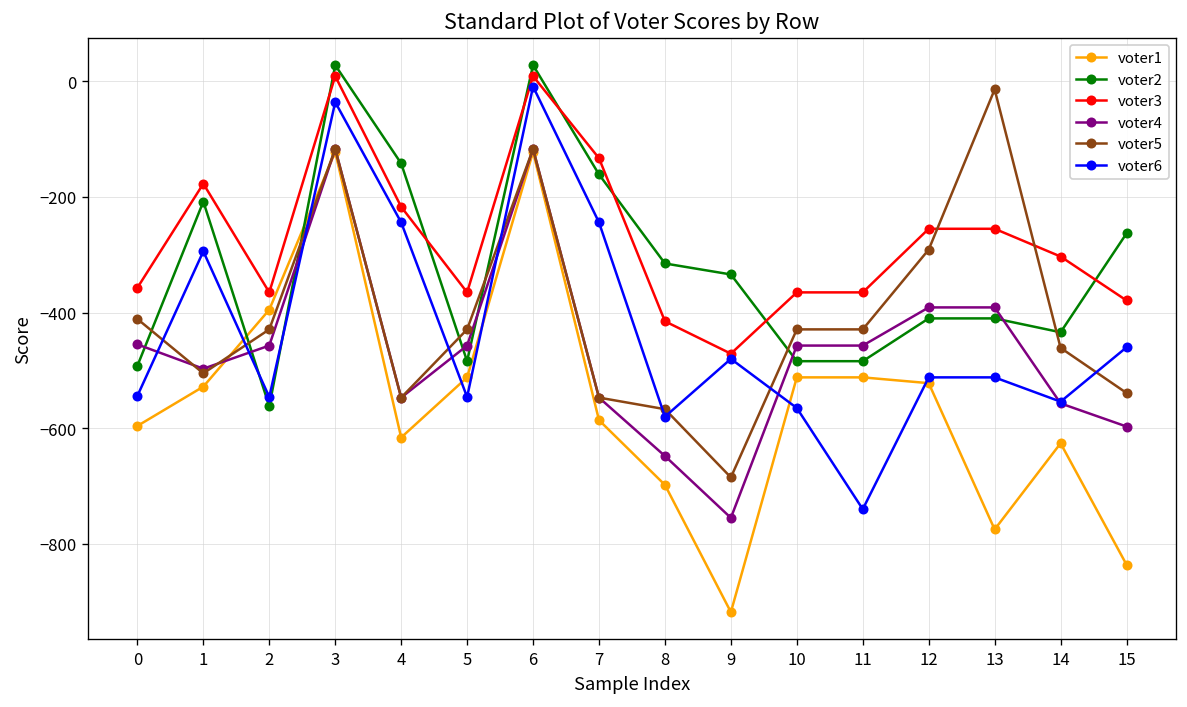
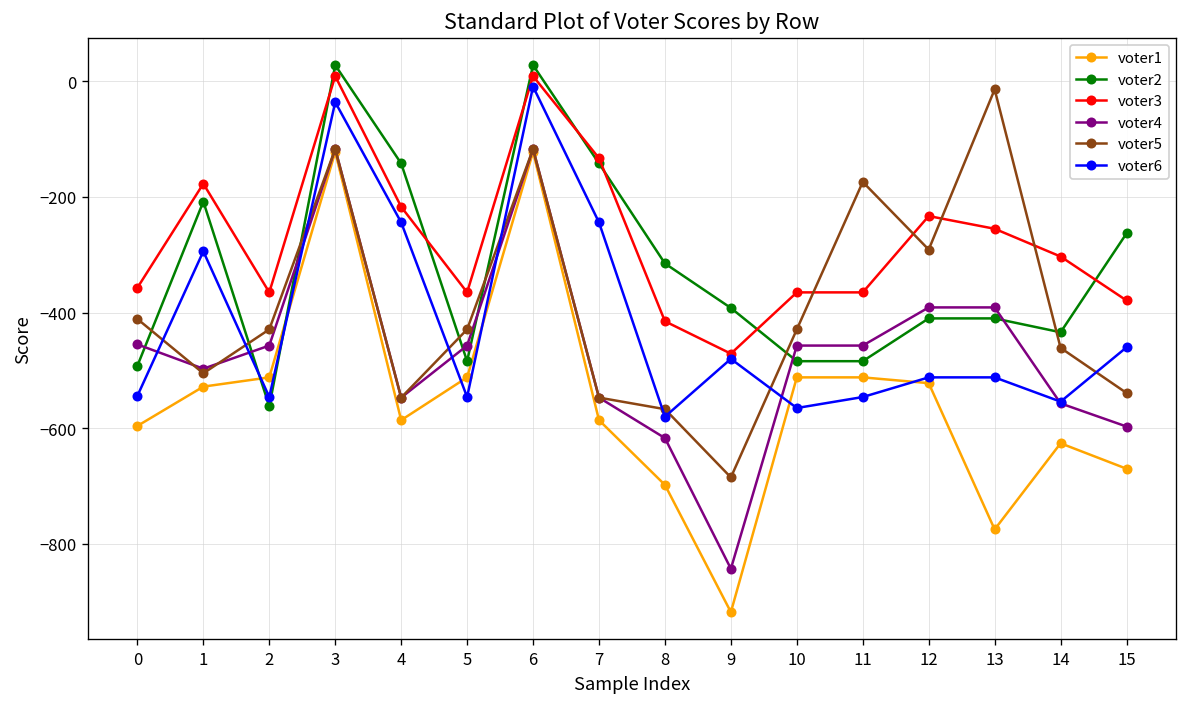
voter1, 2: -400 -> -510
voter1, 4: -620 -> -590
voter2, 7: -160 -> -140
voter4, 8: -650 -> -620
voter2, 9: -330 -> -390
voter4, 9: -760 -> -840
voter5, 11: -430 -> -170
voter6, 11: -740 -> -550
voter3, 12: -260 -> -230
voter1, 15: -840 -> -670
